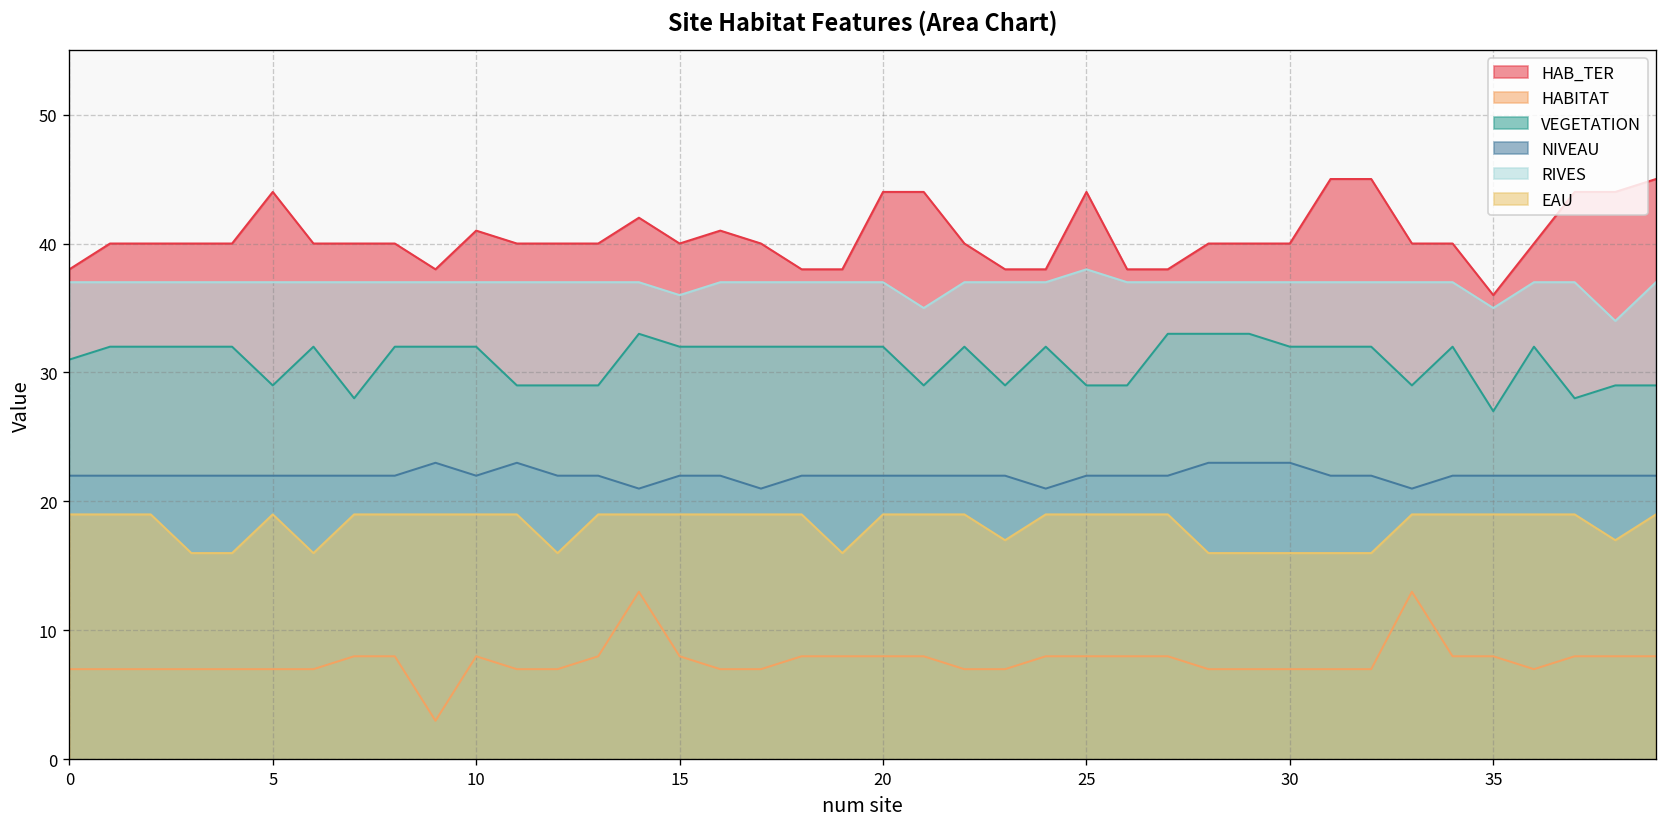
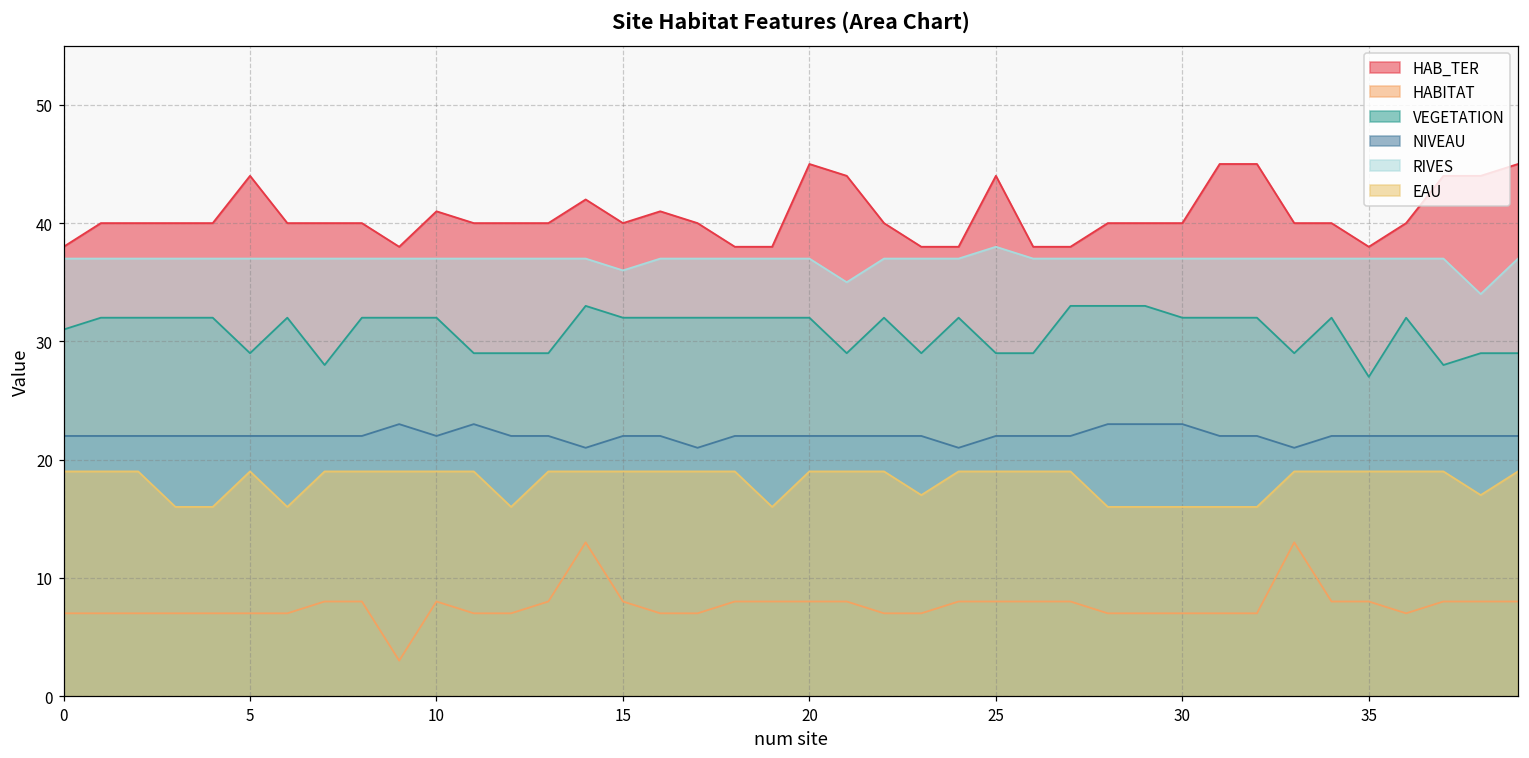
HAB_TER, 20: 44 -> 45
HAB_TER, 35: 36 -> 38
RIVES, 35: 35 -> 37
